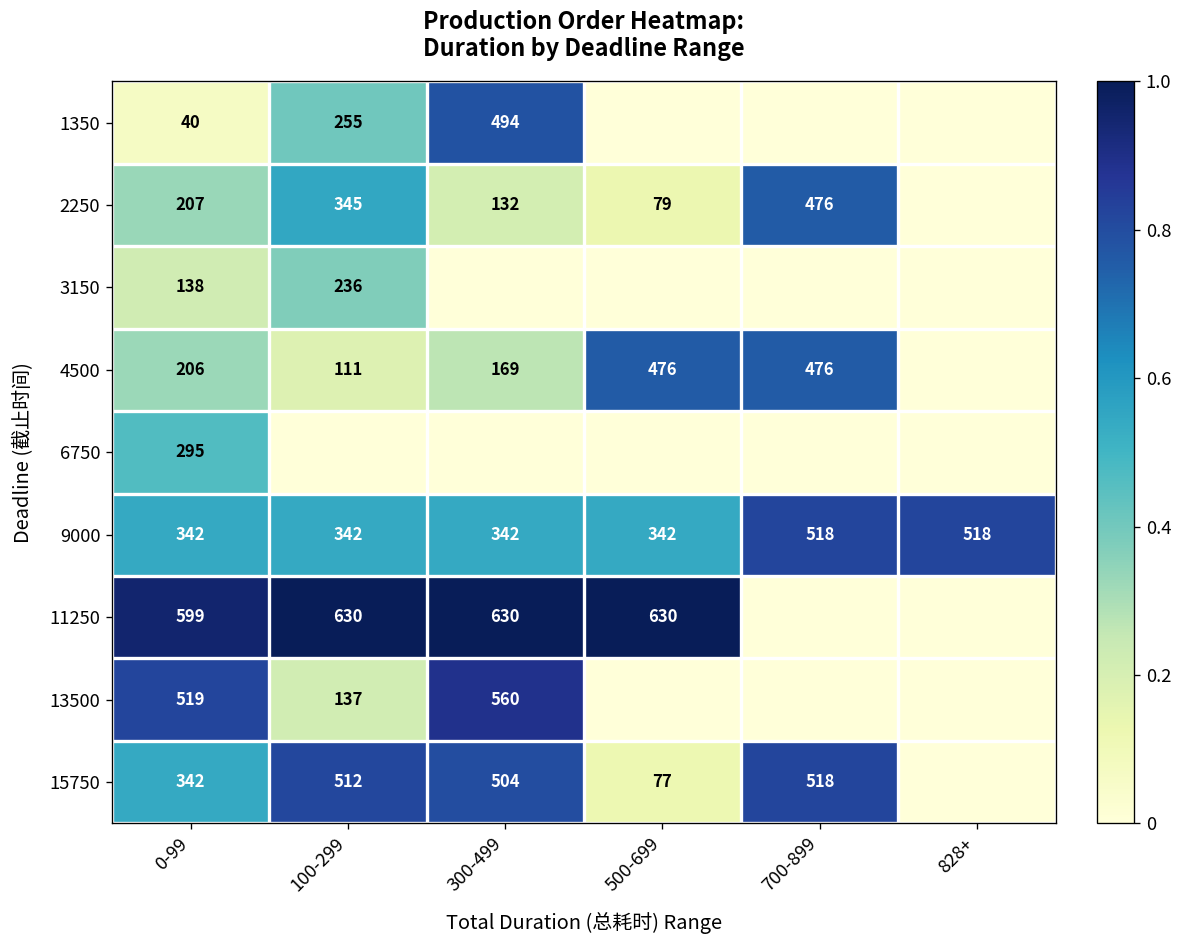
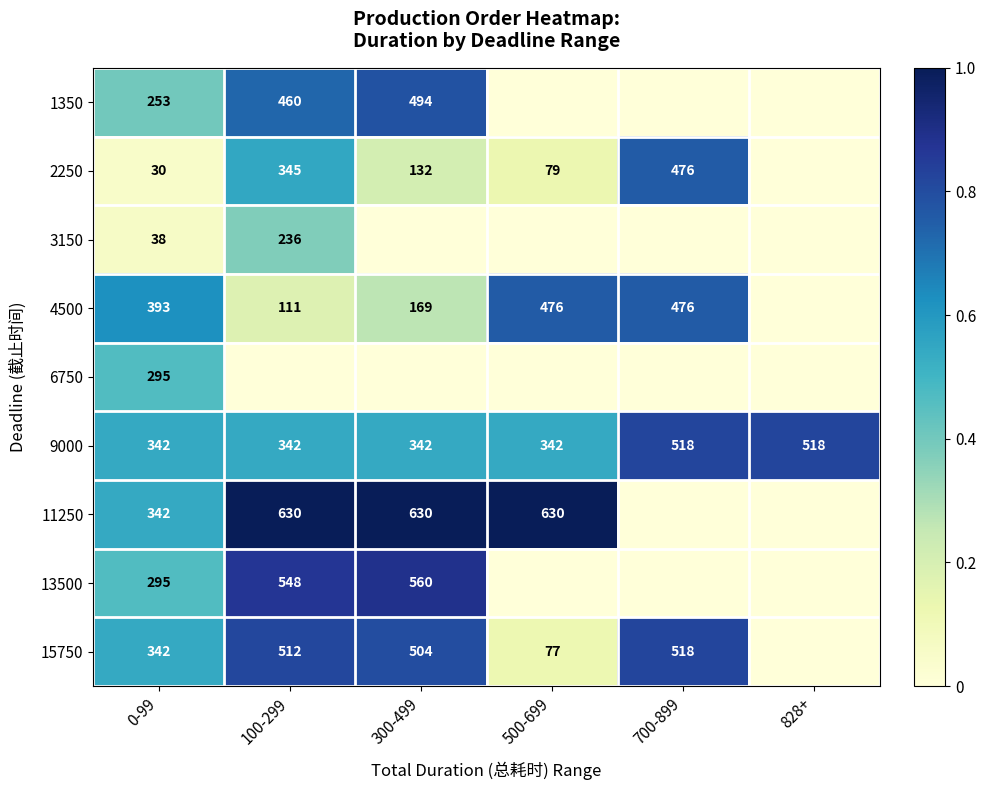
1350, 0-99: 40 -> 253
1350, 100-299: 255 -> 460
2250, 0-99: 207 -> 30
3150, 0-99: 138 -> 38
4500, 0-99: 206 -> 393
11250, 0-99: 599 -> 342
13500, 0-99: 519 -> 295
13500, 100-299: 137 -> 548
